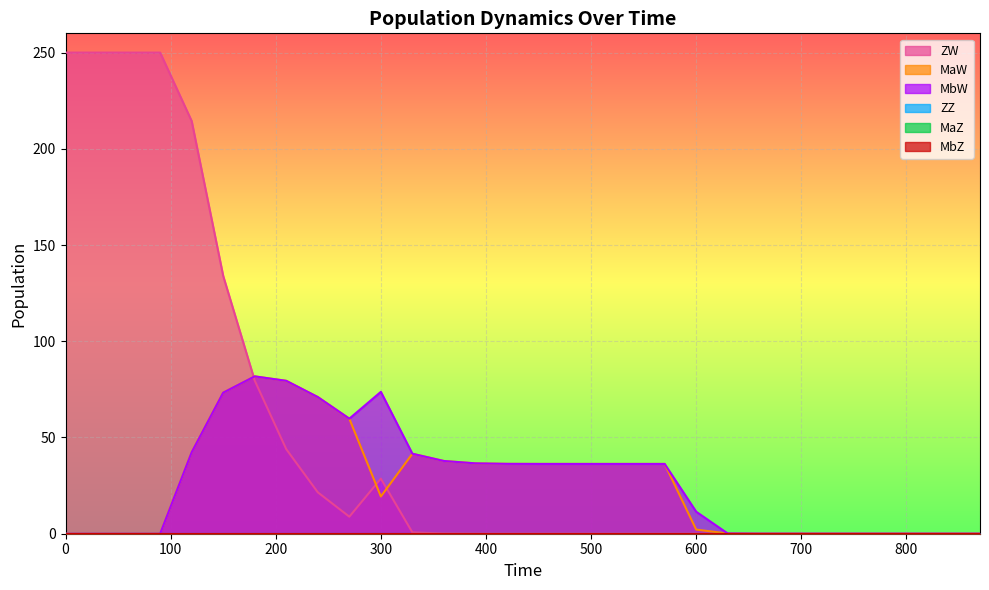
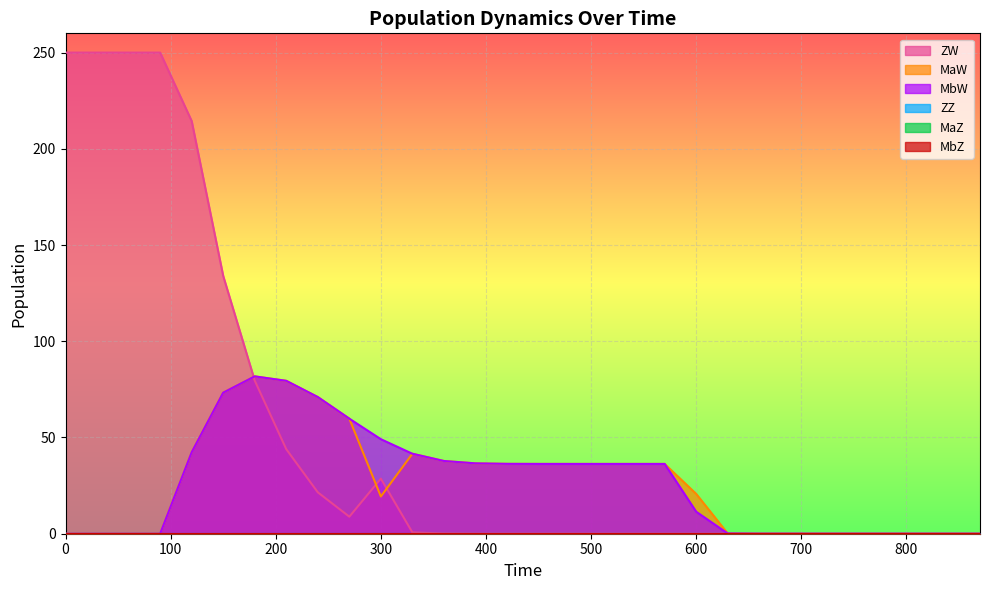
MbW, 300: 74 -> 49
MaW, 600: 2 -> 21
